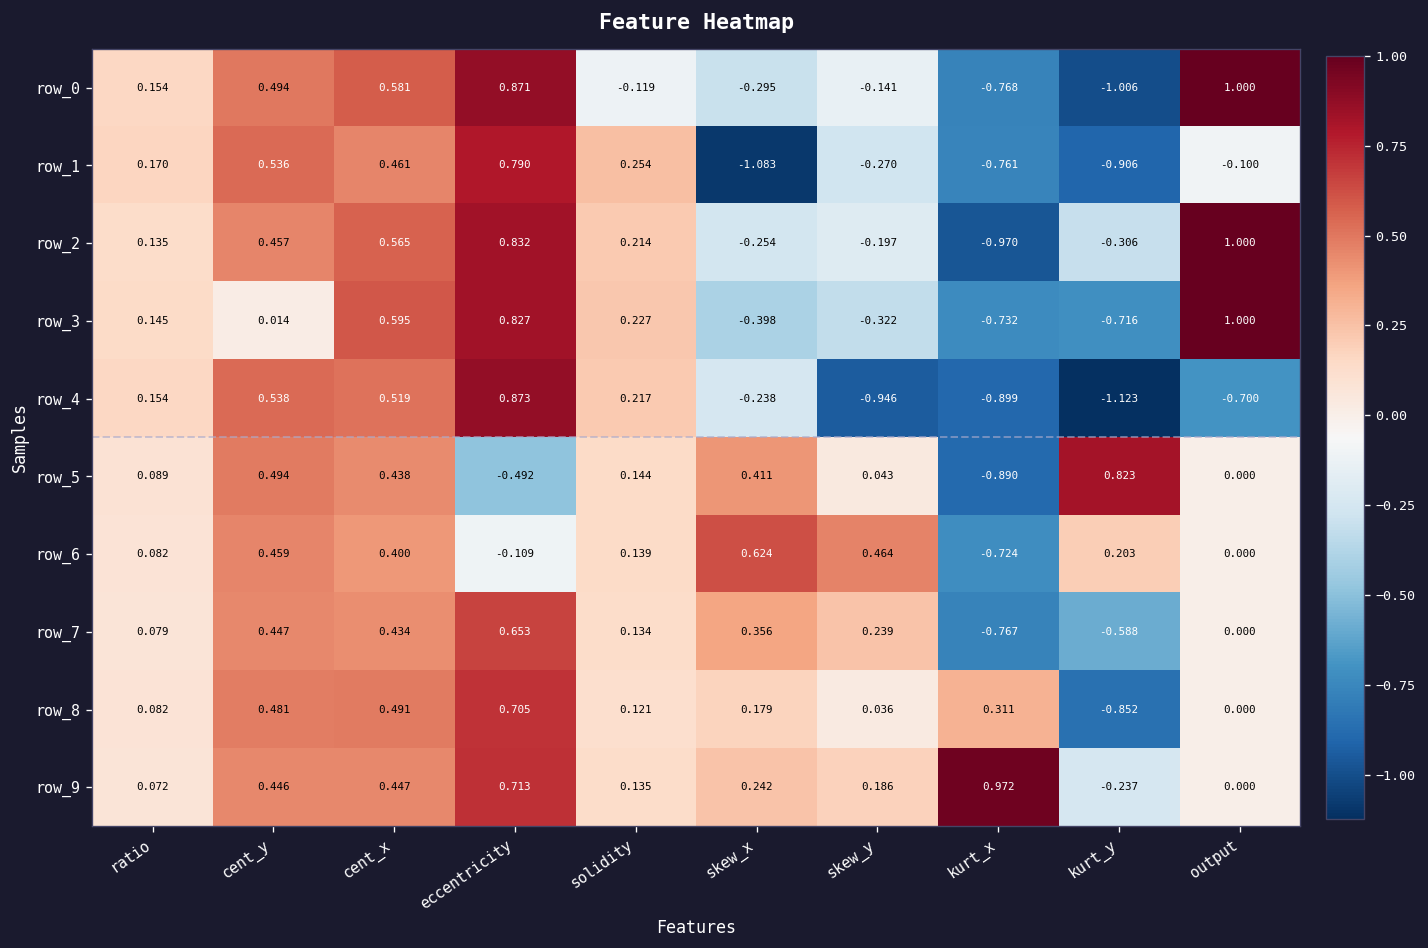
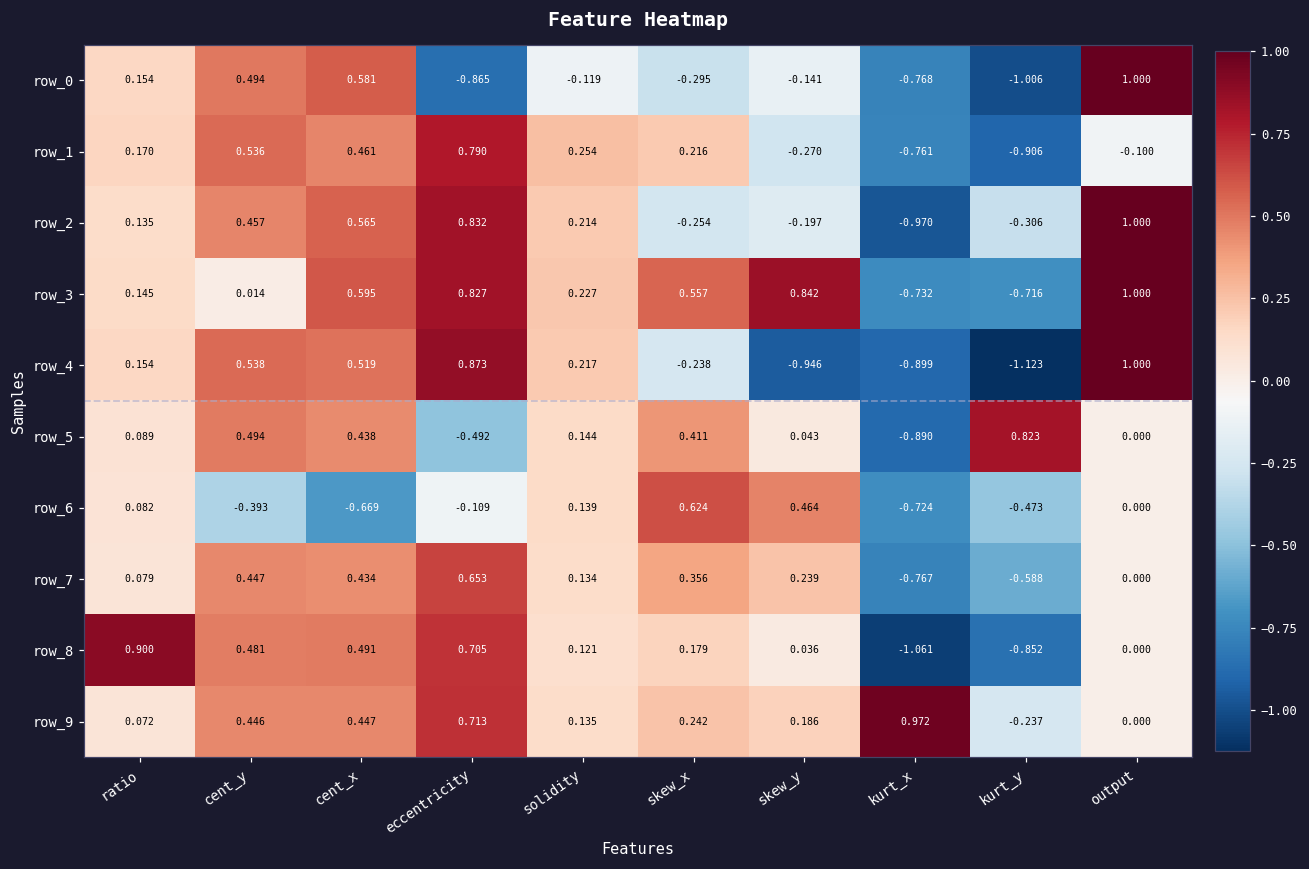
row_0, eccentricity: 0.871 -> -0.865
row_1, skew_x: -1.083 -> 0.216
row_3, skew_x: -0.398 -> 0.557
row_3, skew_y: -0.322 -> 0.842
row_4, output: -0.700 -> 1.000
row_6, cent_y: 0.459 -> -0.393
row_6, cent_x: 0.400 -> -0.669
row_6, kurt_y: 0.203 -> -0.473
row_8, ratio: 0.082 -> 0.900
row_8, kurt_x: 0.311 -> -1.061
